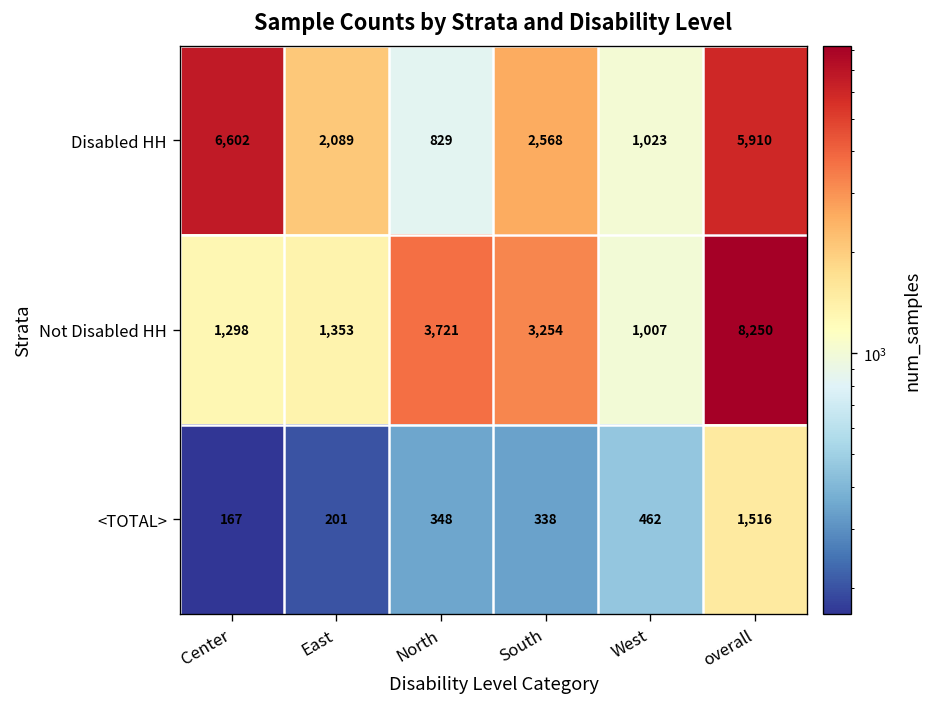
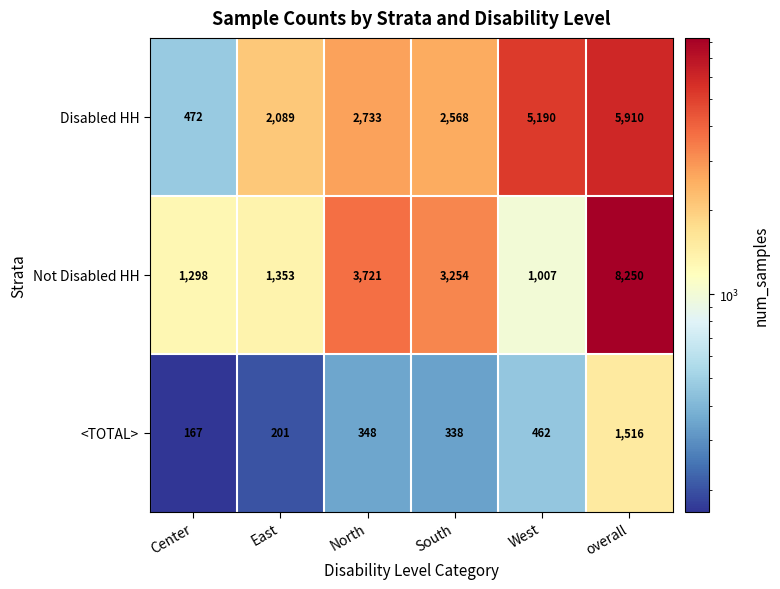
Disabled HH, Center: 6,602 -> 472
Disabled HH, North: 829 -> 2,733
Disabled HH, West: 1,023 -> 5,190
